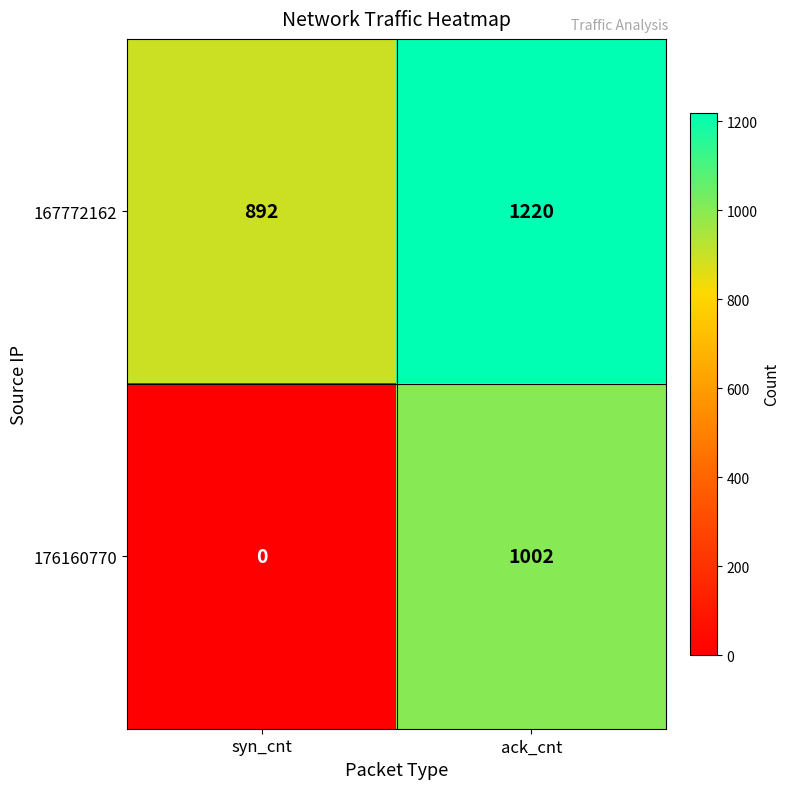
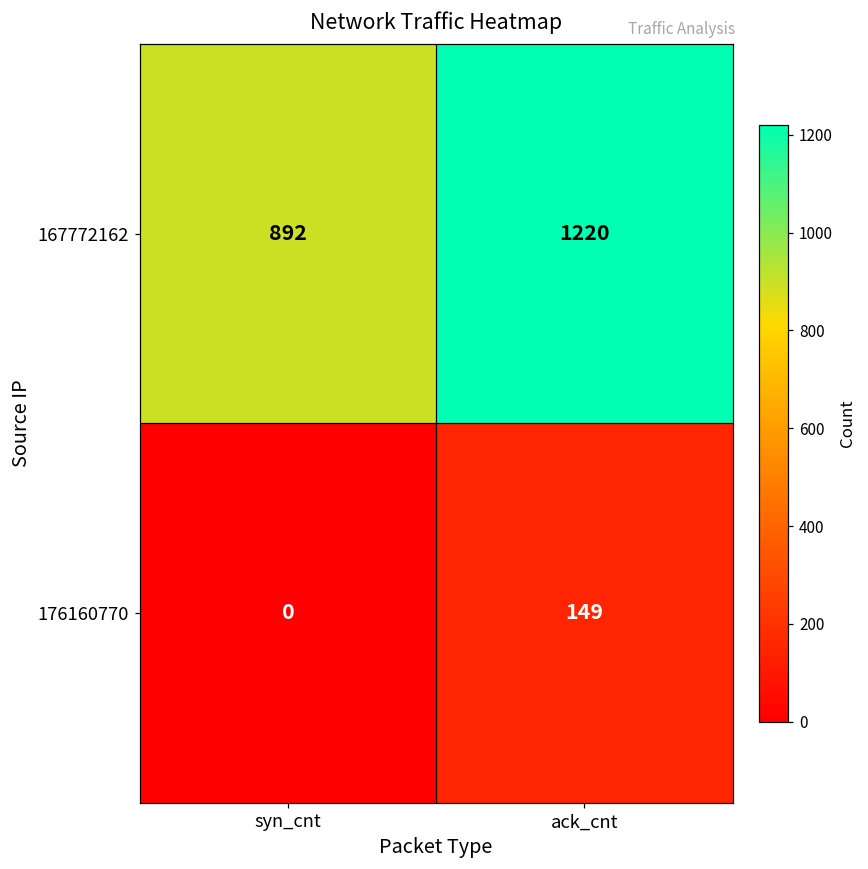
176160770, ack_cnt: 1002 -> 149
